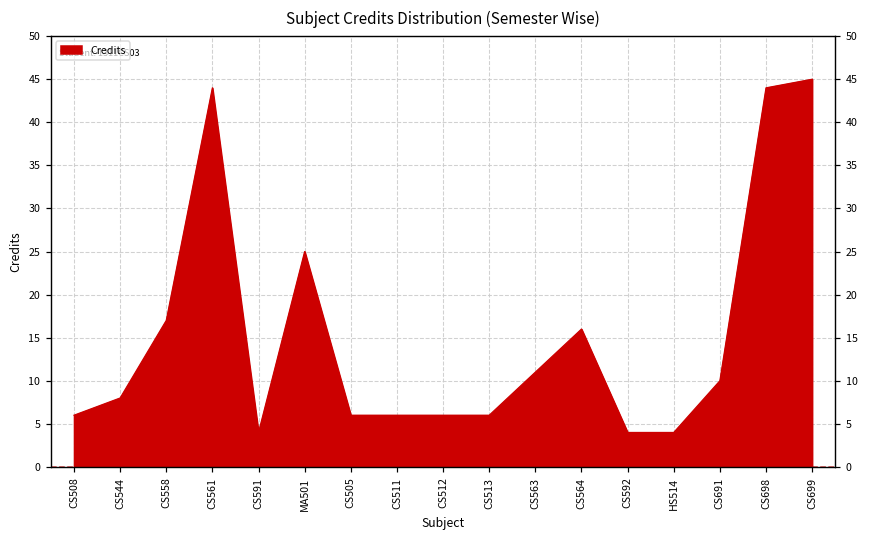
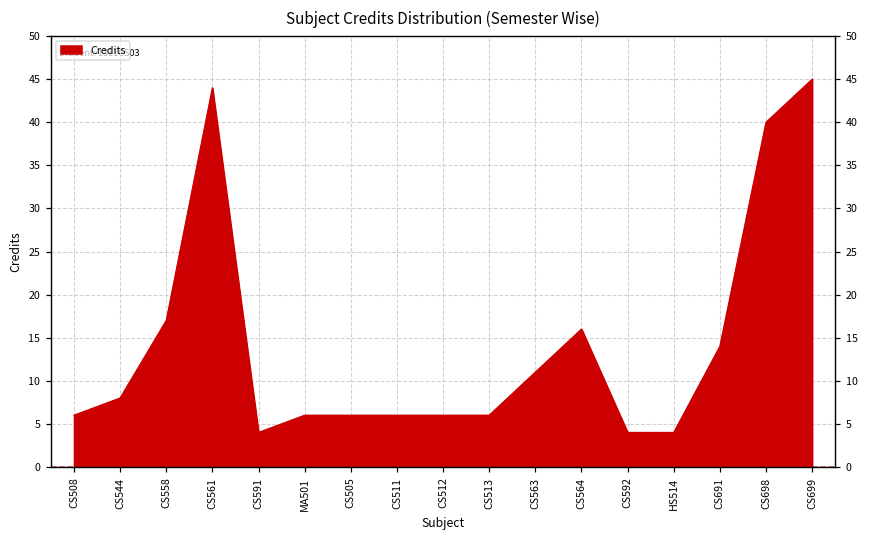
MA501: 25 -> 6
CS691: 10 -> 14
CS698: 44 -> 40
